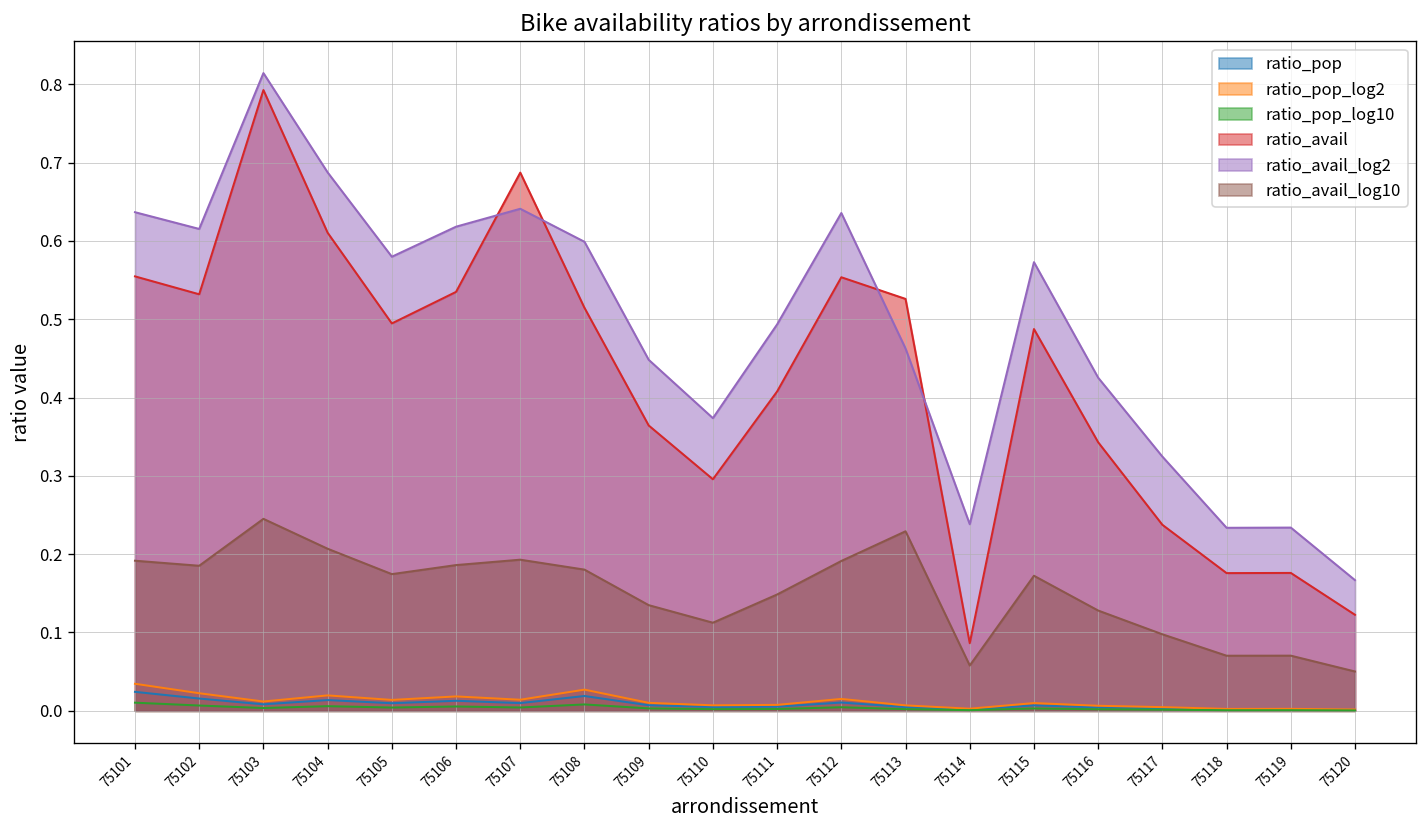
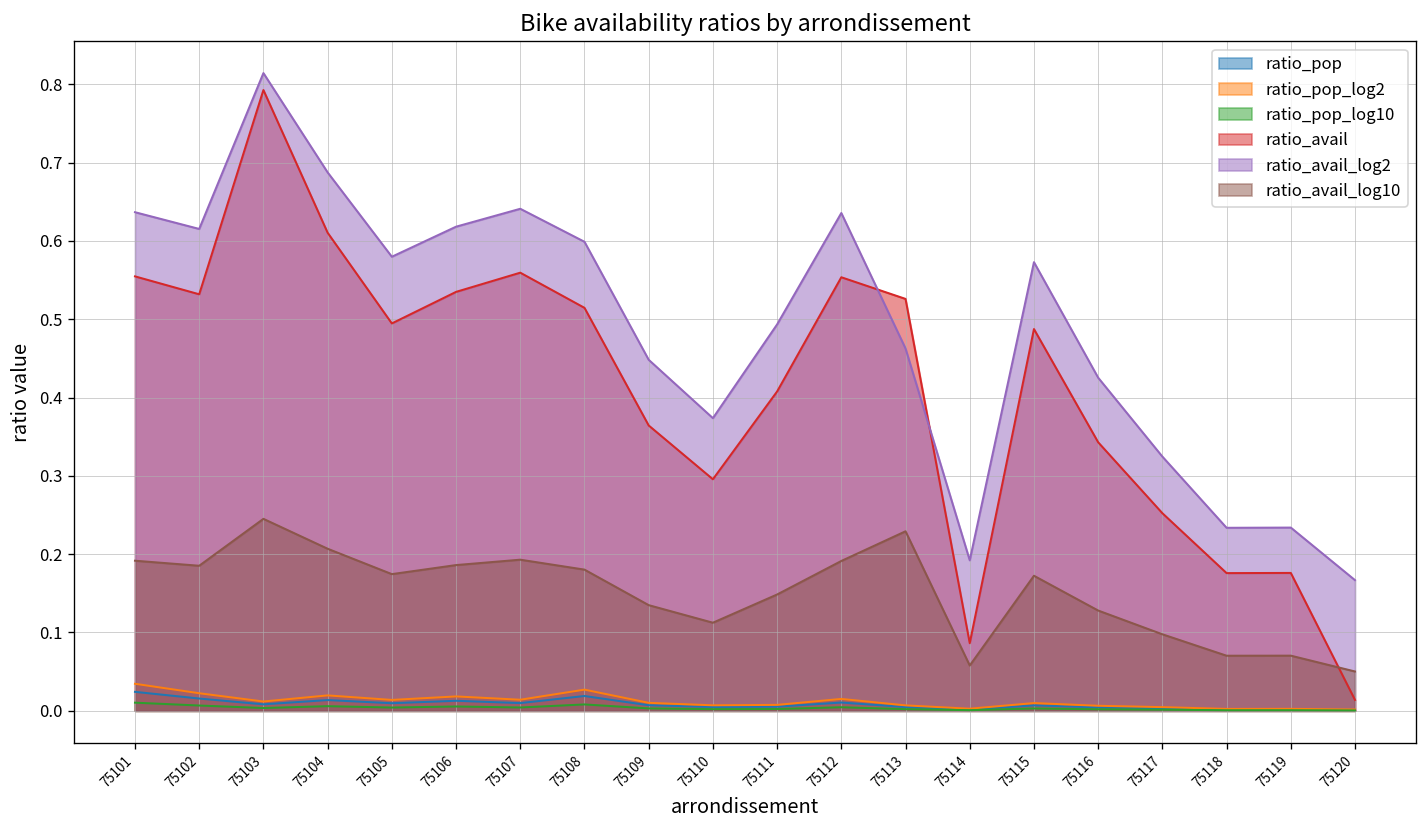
ratio_avail, 75107: 0.69 -> 0.56
ratio_avail_log2, 75114: 0.24 -> 0.19
ratio_avail, 75117: 0.24 -> 0.25
ratio_avail, 75120: 0.12 -> 0.01
